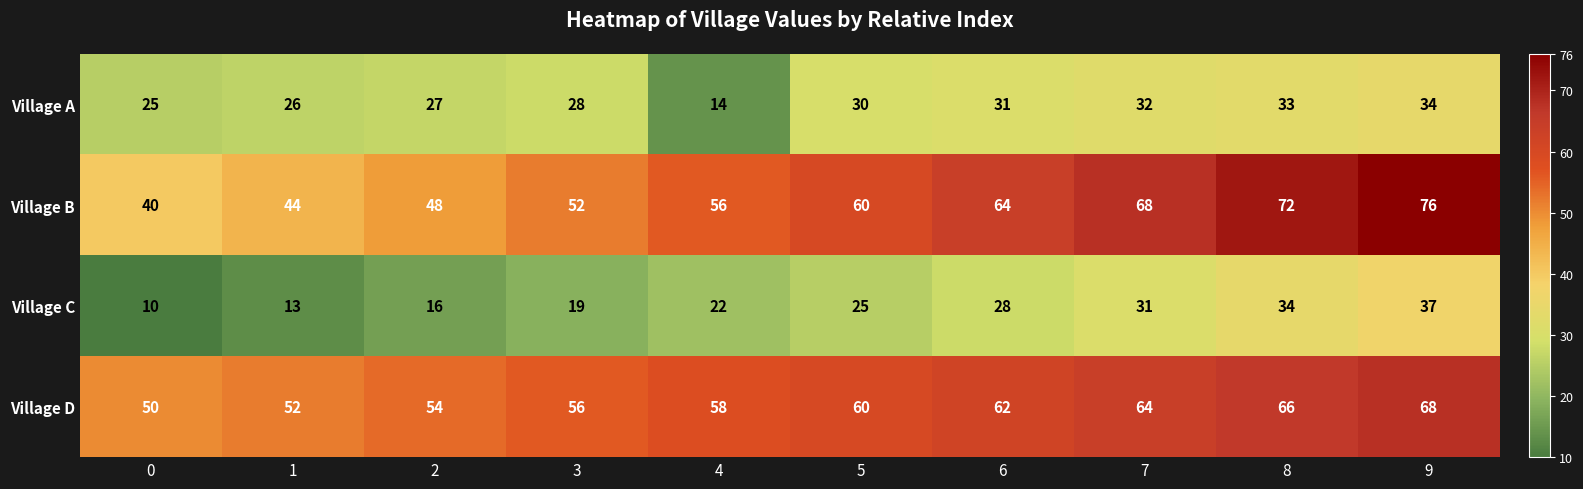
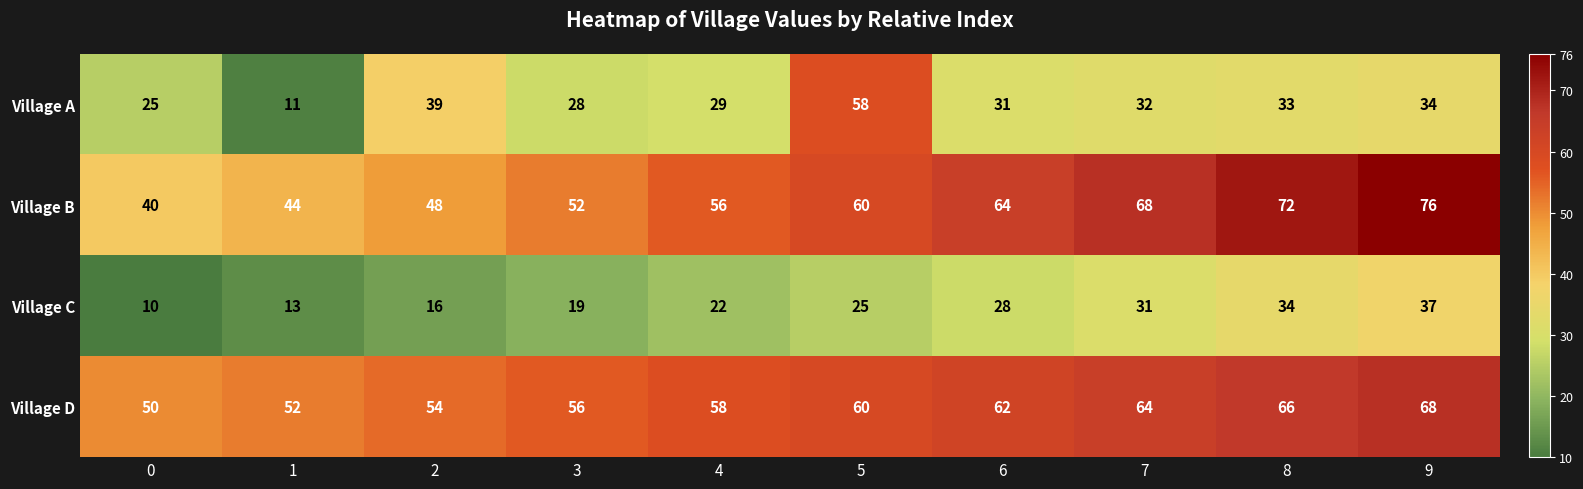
Village A, 1: 26 -> 11
Village A, 2: 27 -> 39
Village A, 4: 14 -> 29
Village A, 5: 30 -> 58
